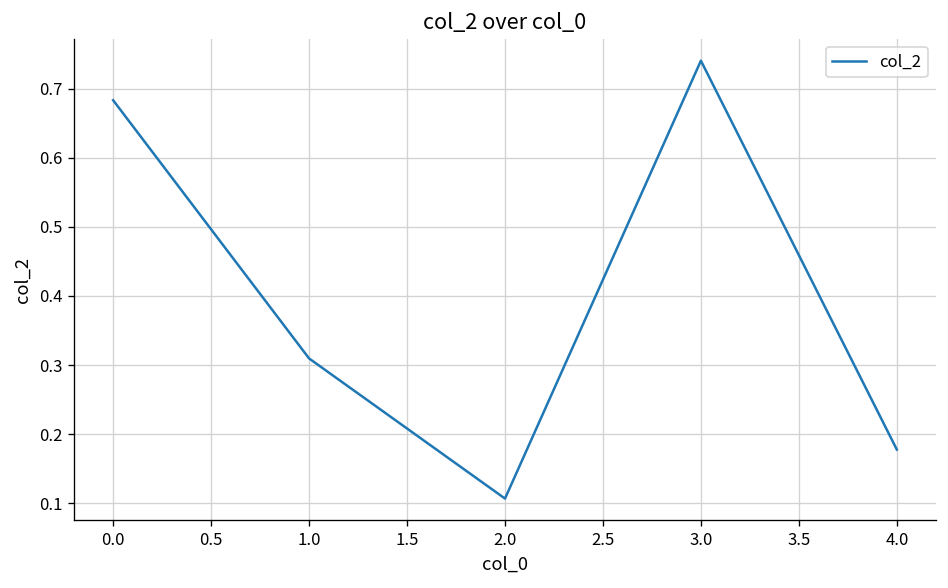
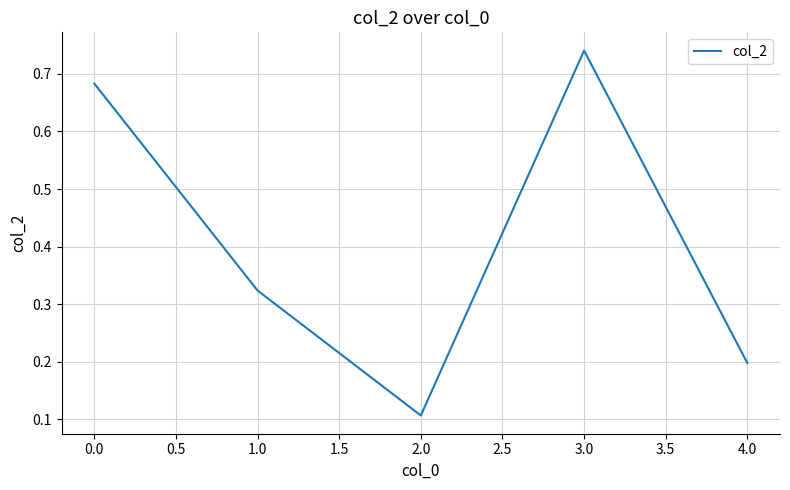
1.0: 0.31 -> 0.32
4.0: 0.18 -> 0.20
